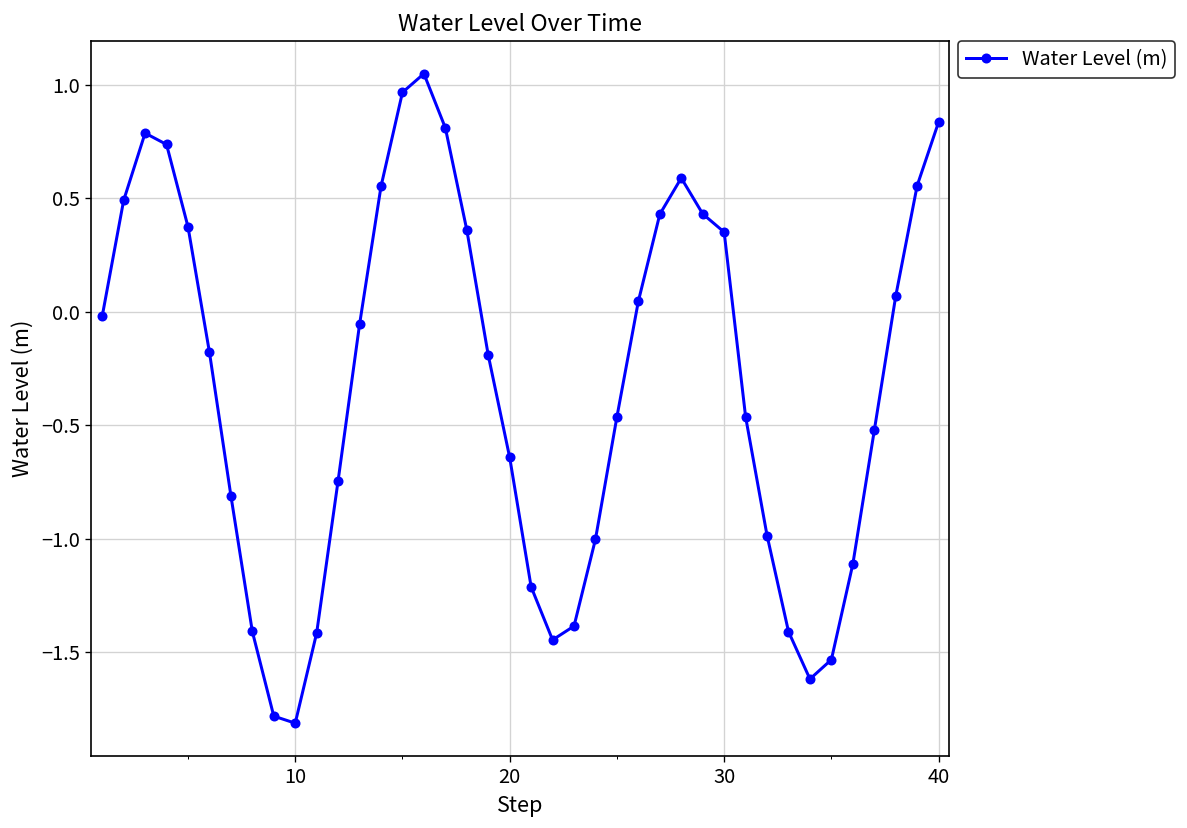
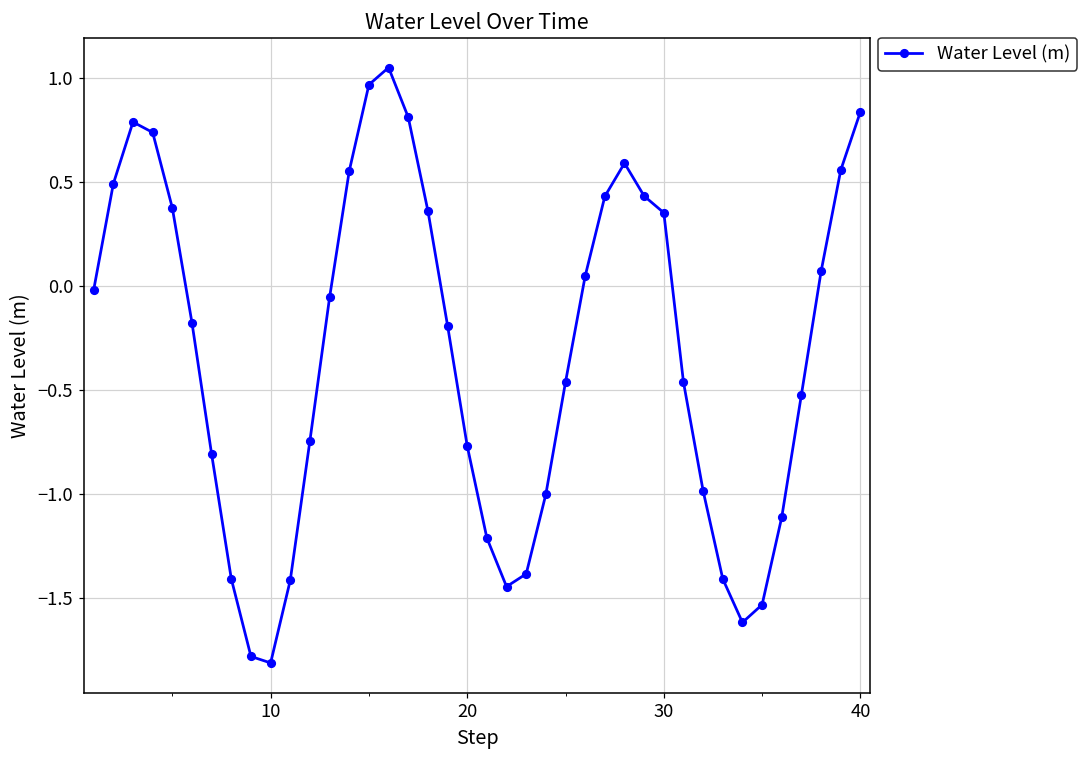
20: -0.64 -> -0.77
